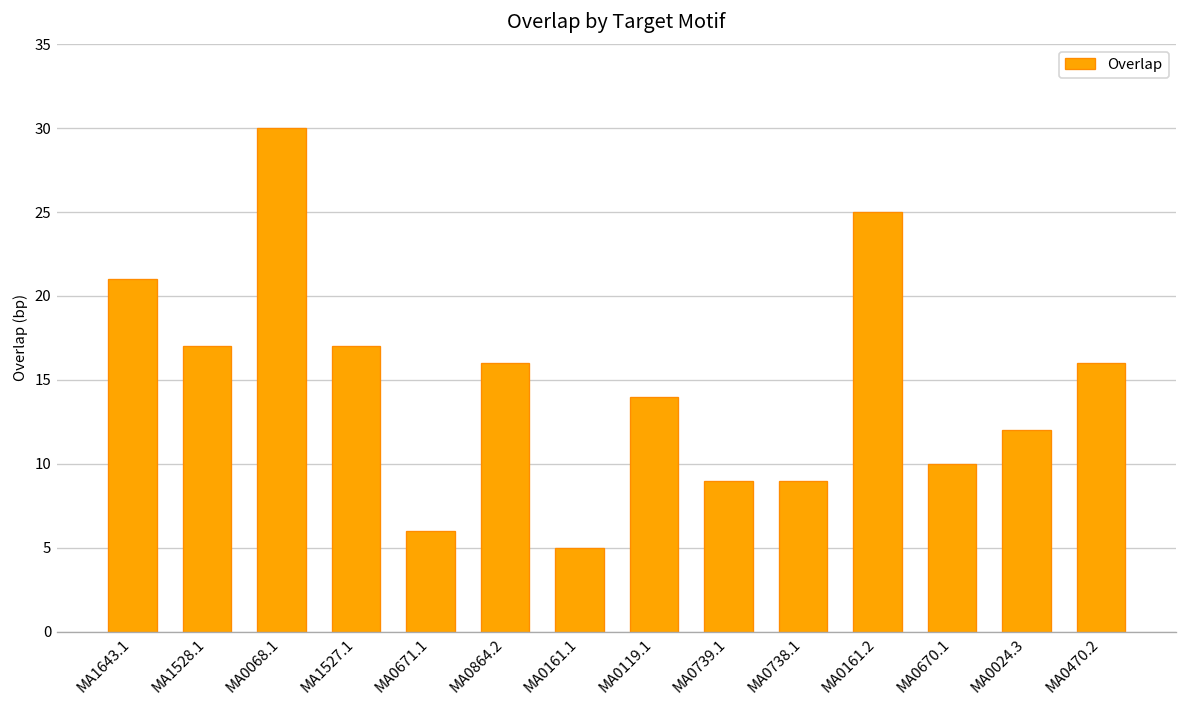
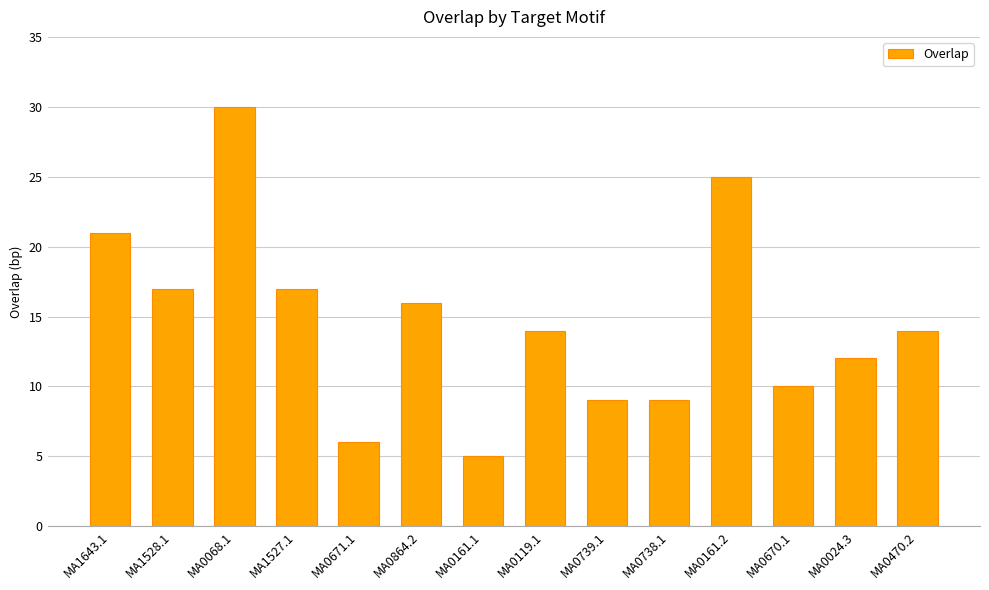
MA0470.2: 16 -> 14
